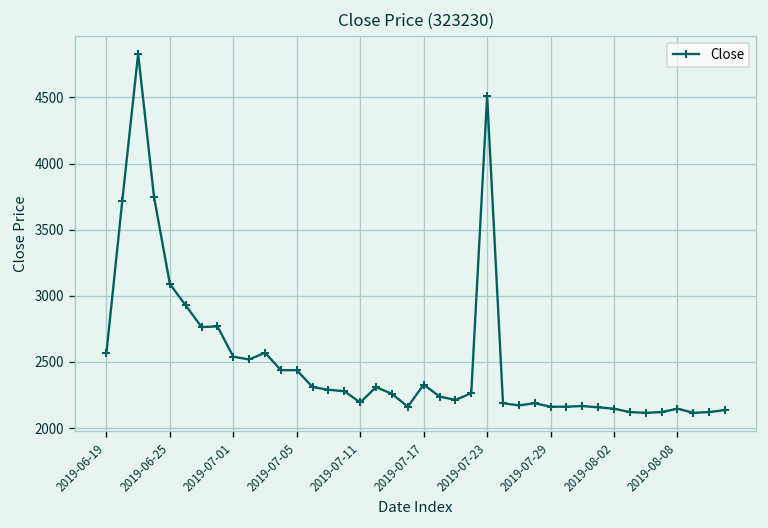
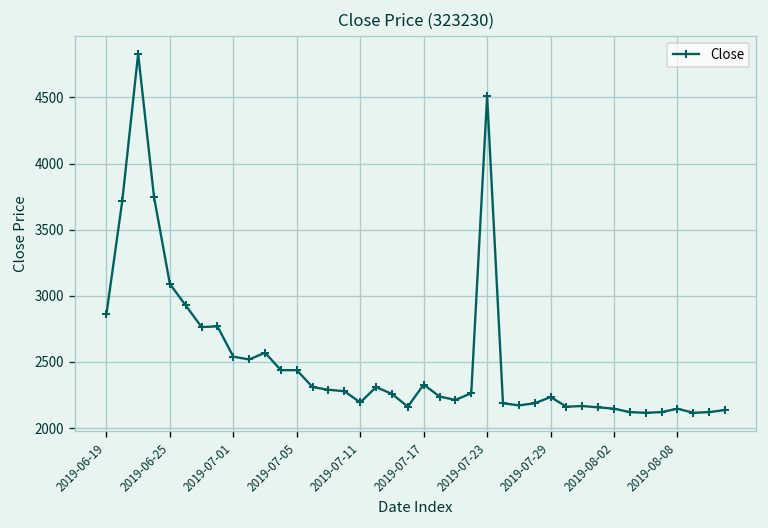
2019-06-19: 2570 -> 2860
2019-07-29: 2160 -> 2240
